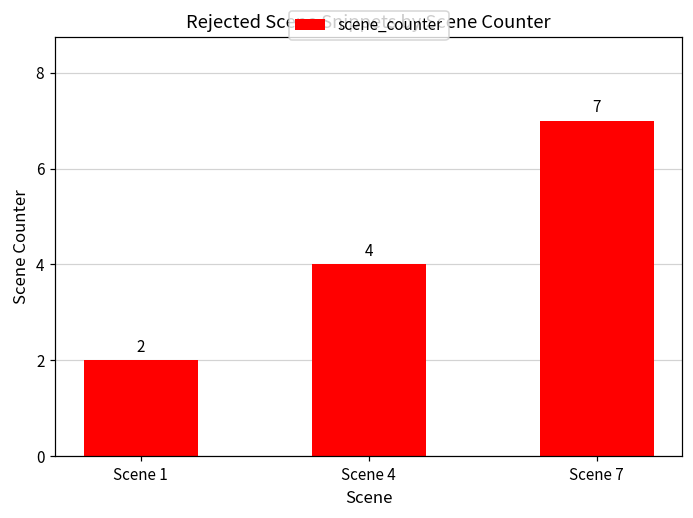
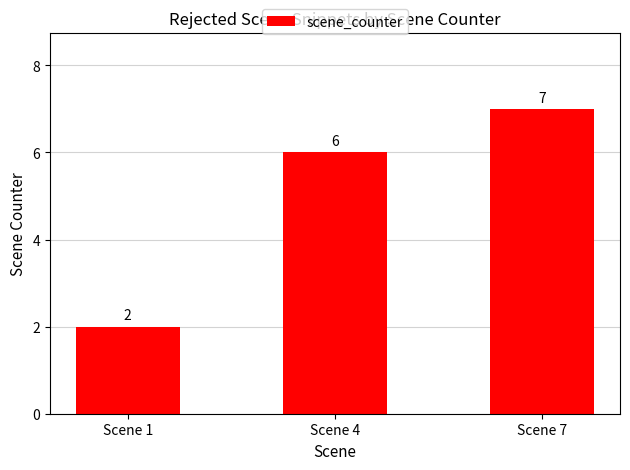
Scene 4: 4 -> 6
